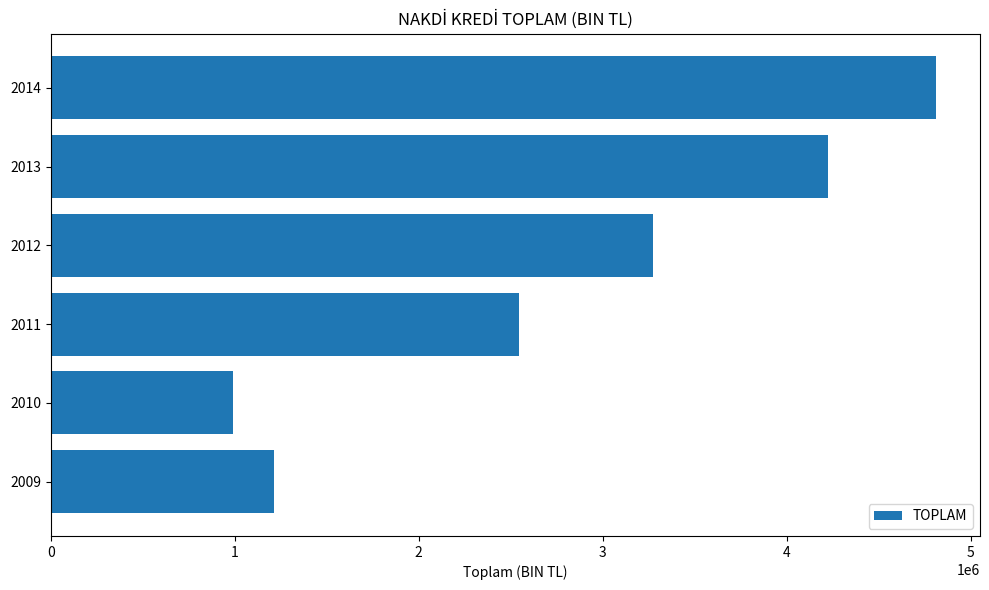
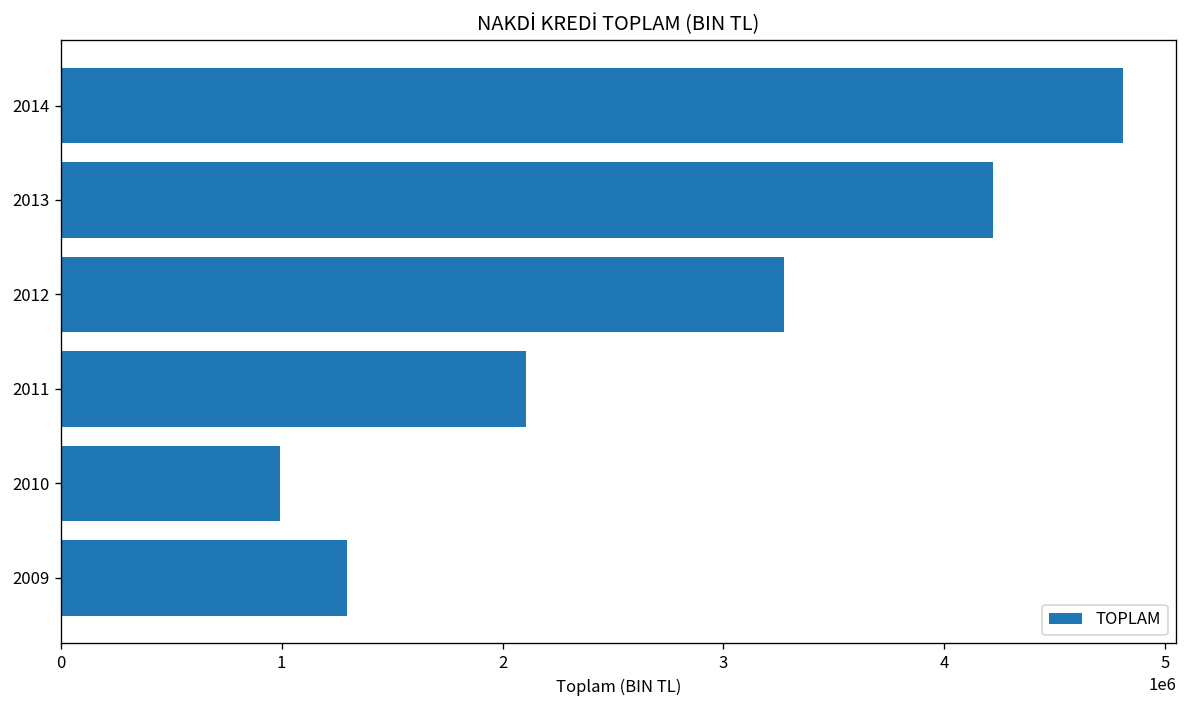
2011: 2550000 -> 2110000
2009: 1210000 -> 1290000
